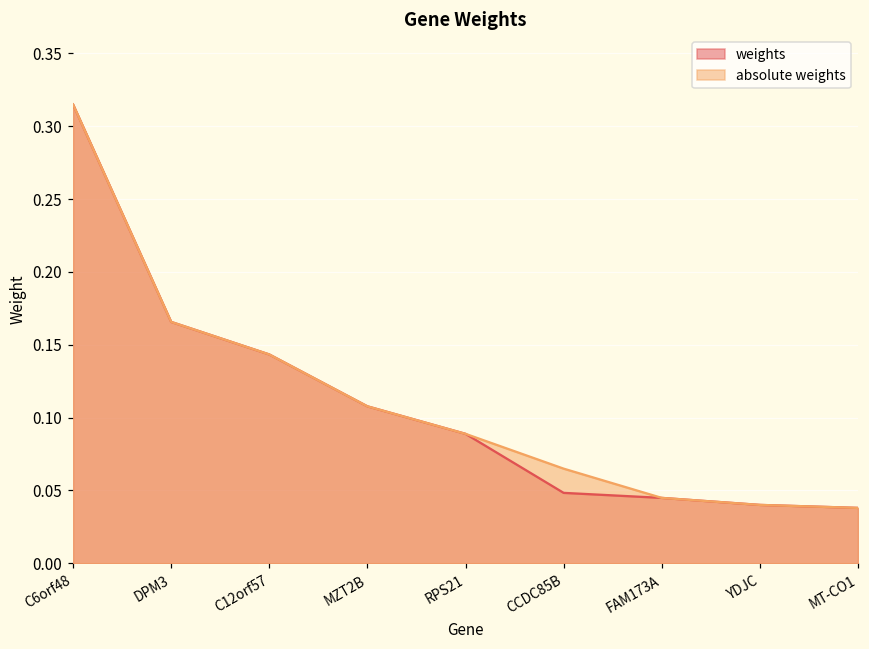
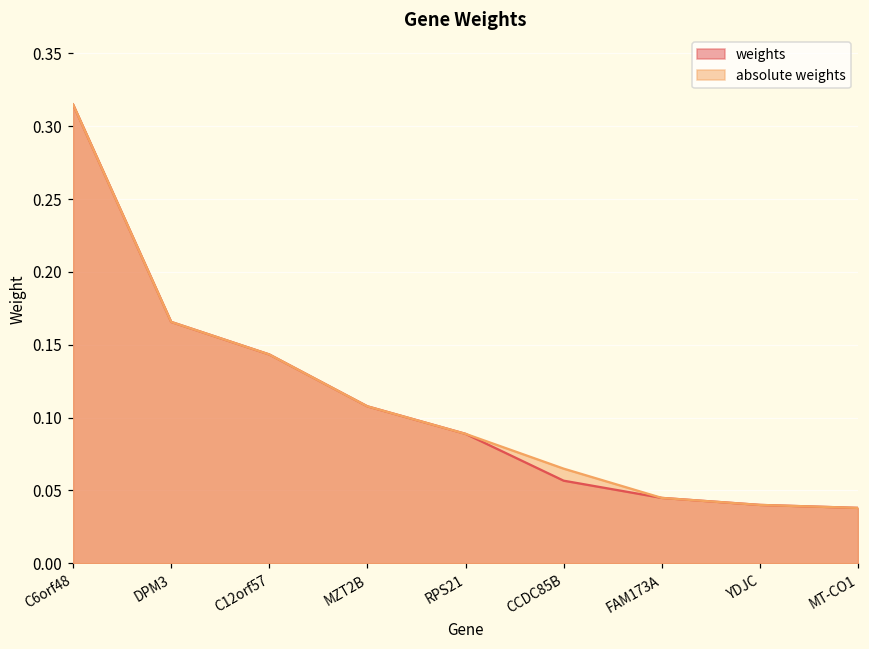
weights, CCDC85B: 0.048 -> 0.057
